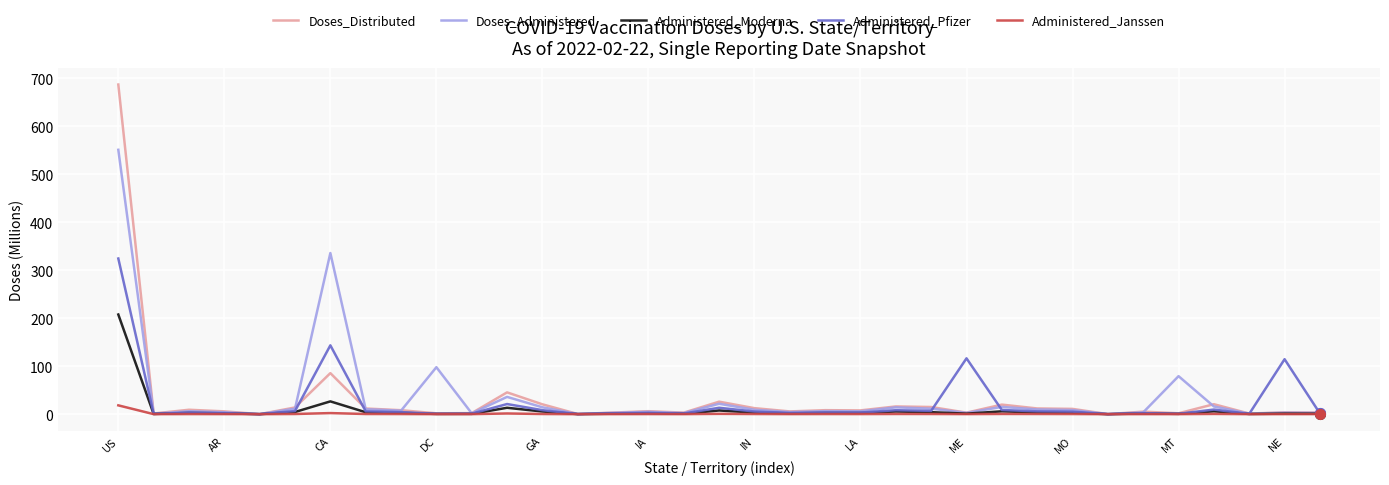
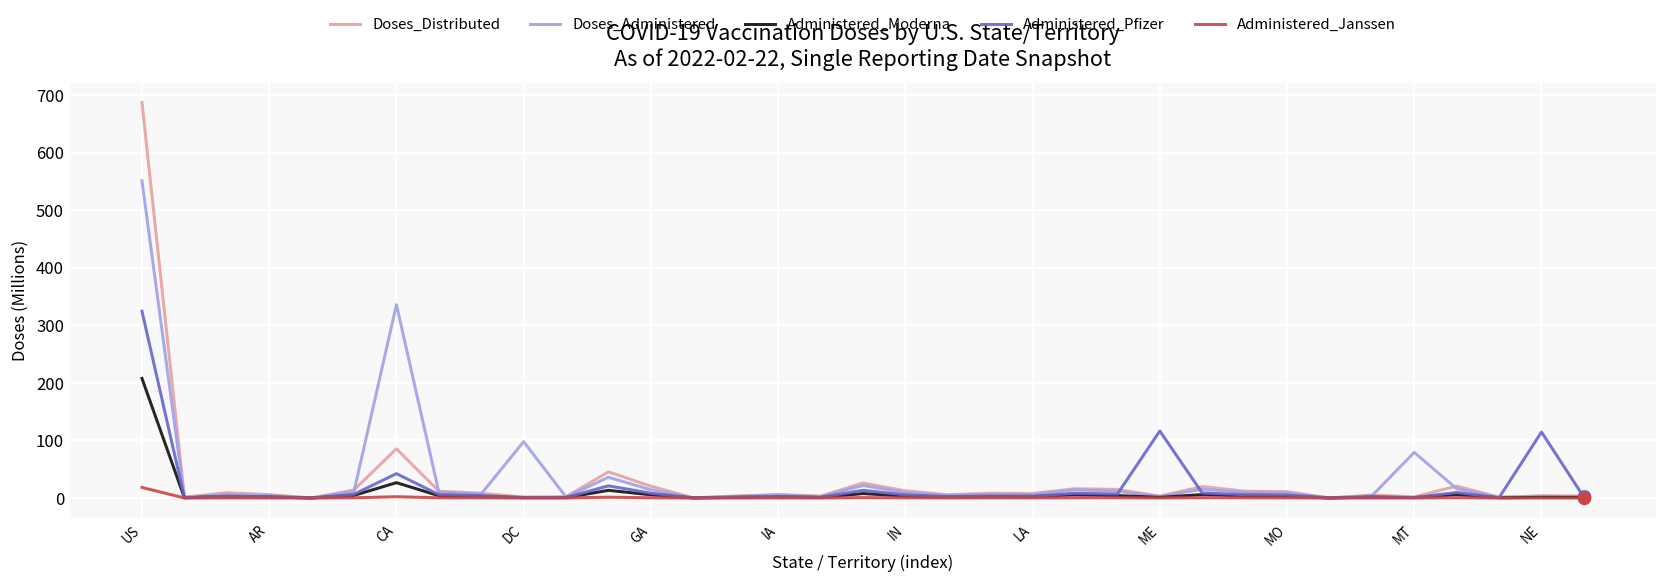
Administered_Pfizer, CA: 140 -> 40
